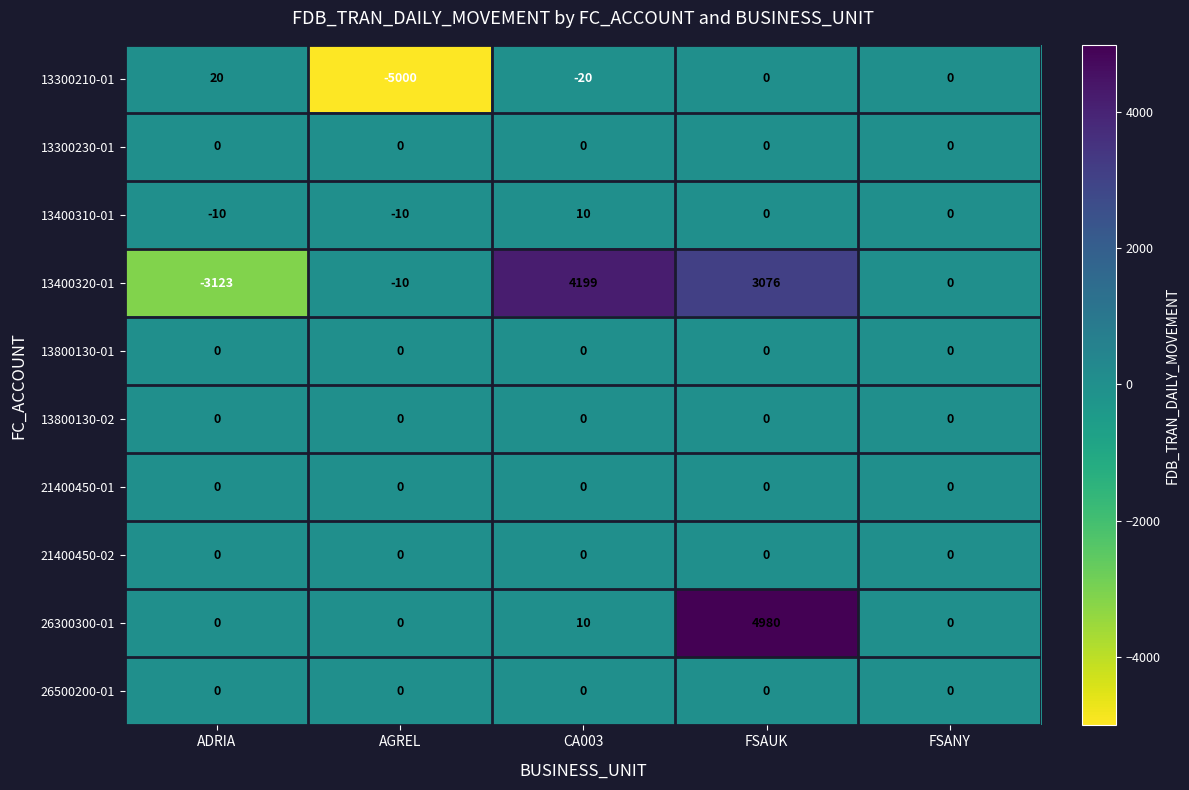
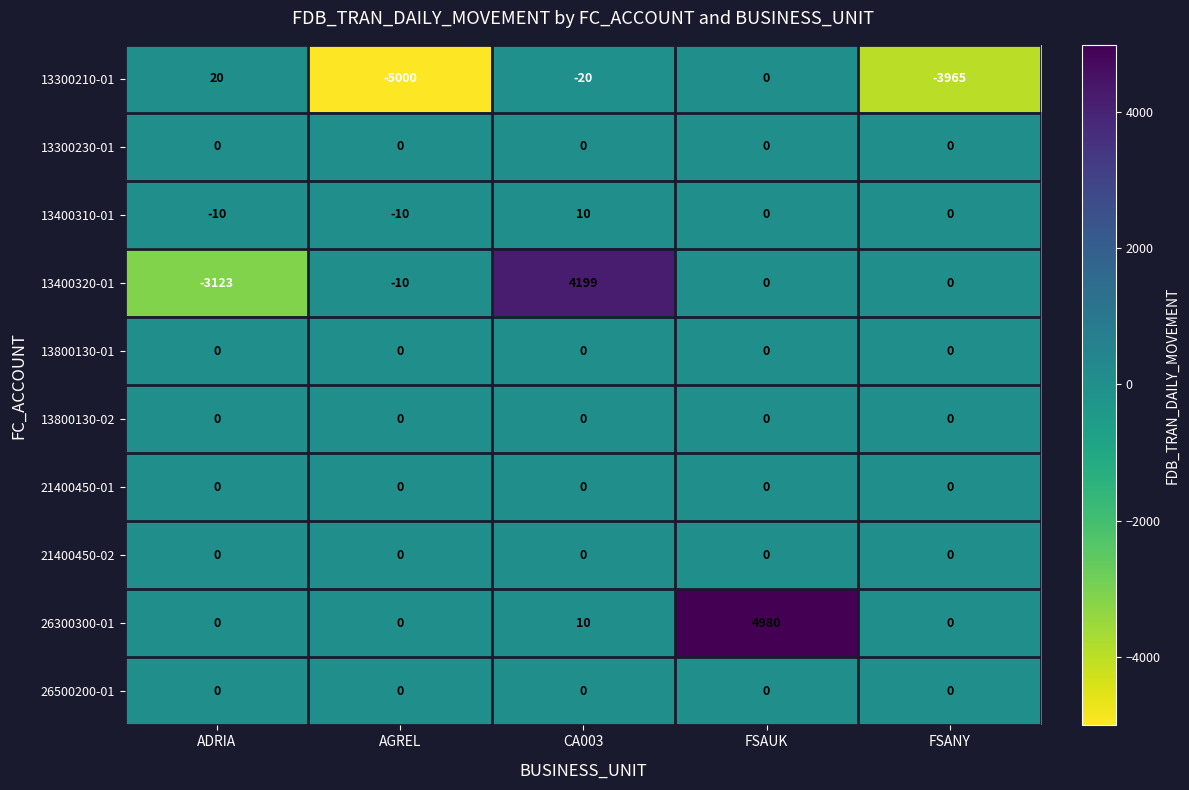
13300210-01, FSANY: 0 -> -3965
13400320-01, FSAUK: 3076 -> 0
